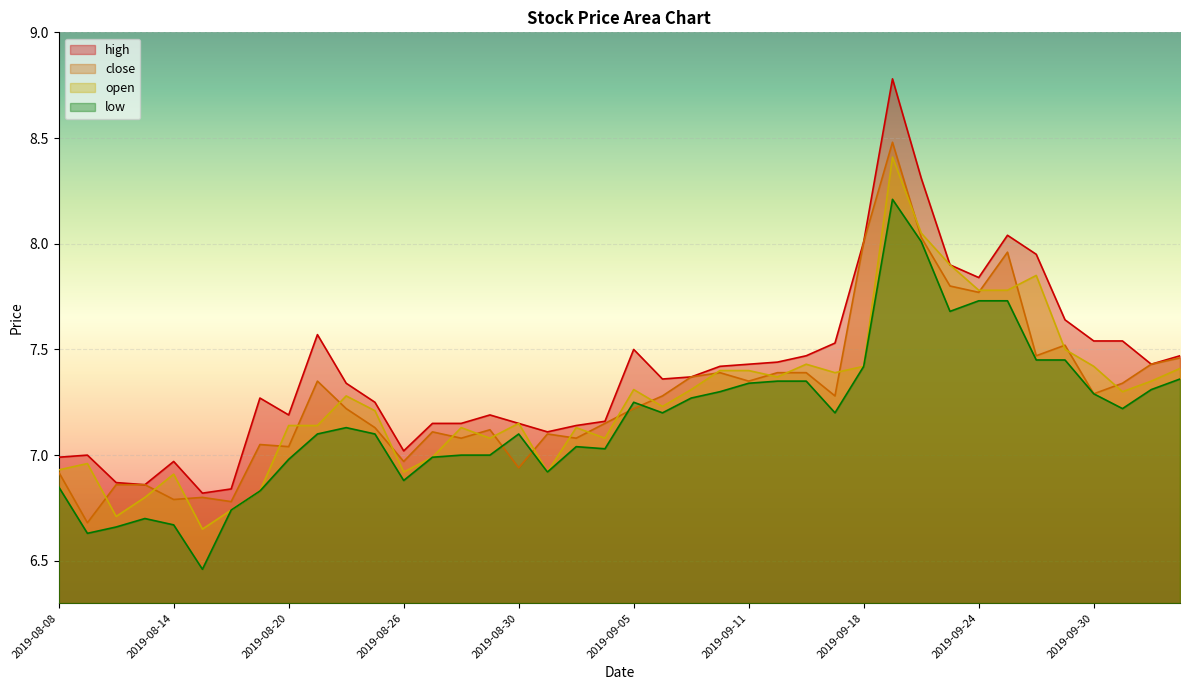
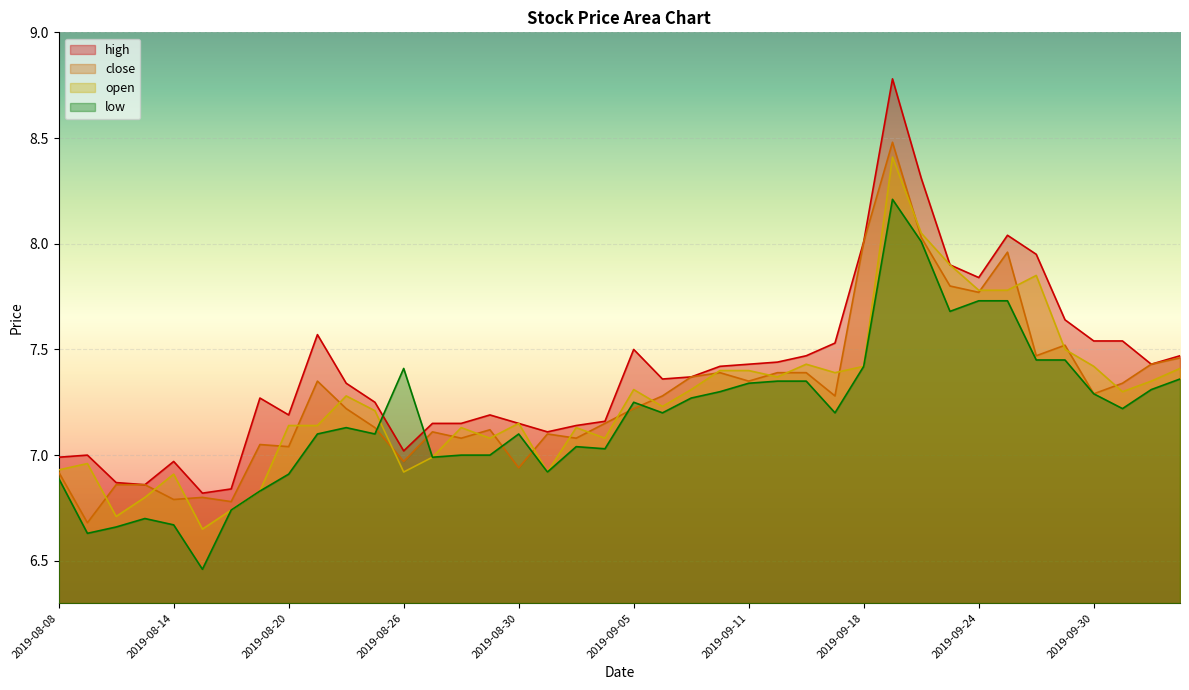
low, 2019-08-08: 6.85 -> 6.89
low, 2019-08-20: 6.98 -> 6.91
low, 2019-08-26: 6.88 -> 7.41
